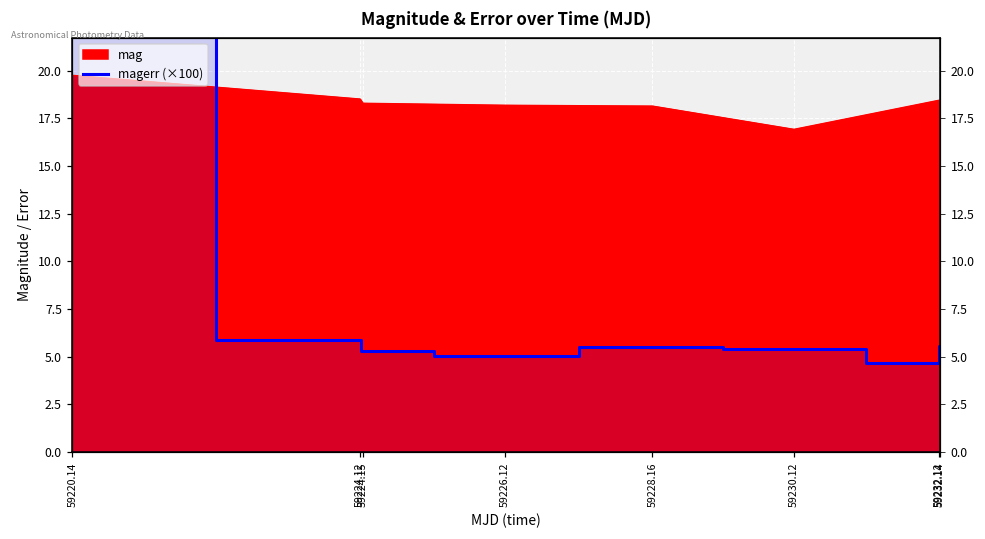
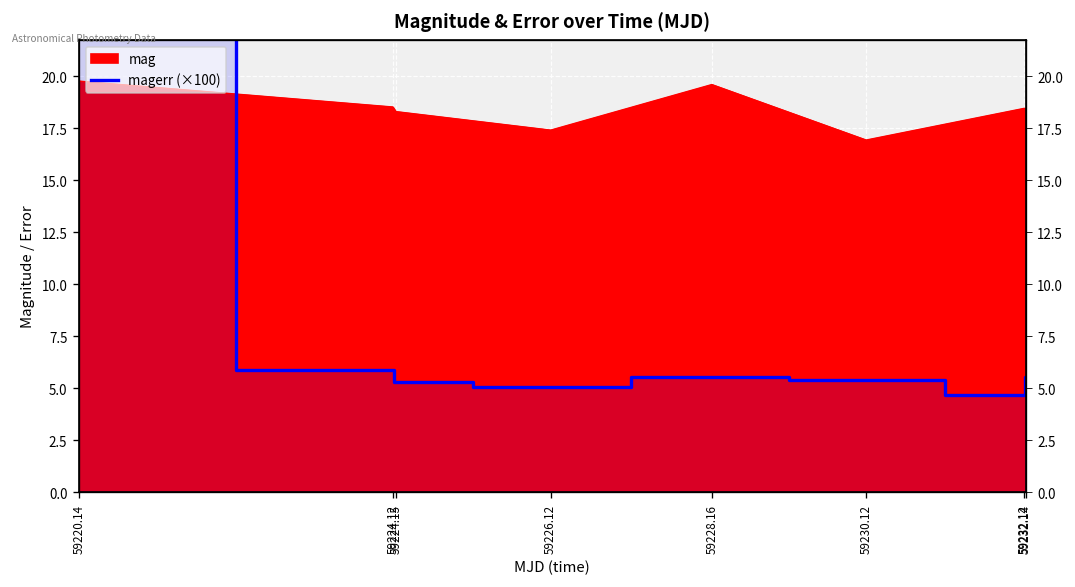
mag, 59226.12: 18.2 -> 17.4
mag, 59228.16: 18.1 -> 19.6
